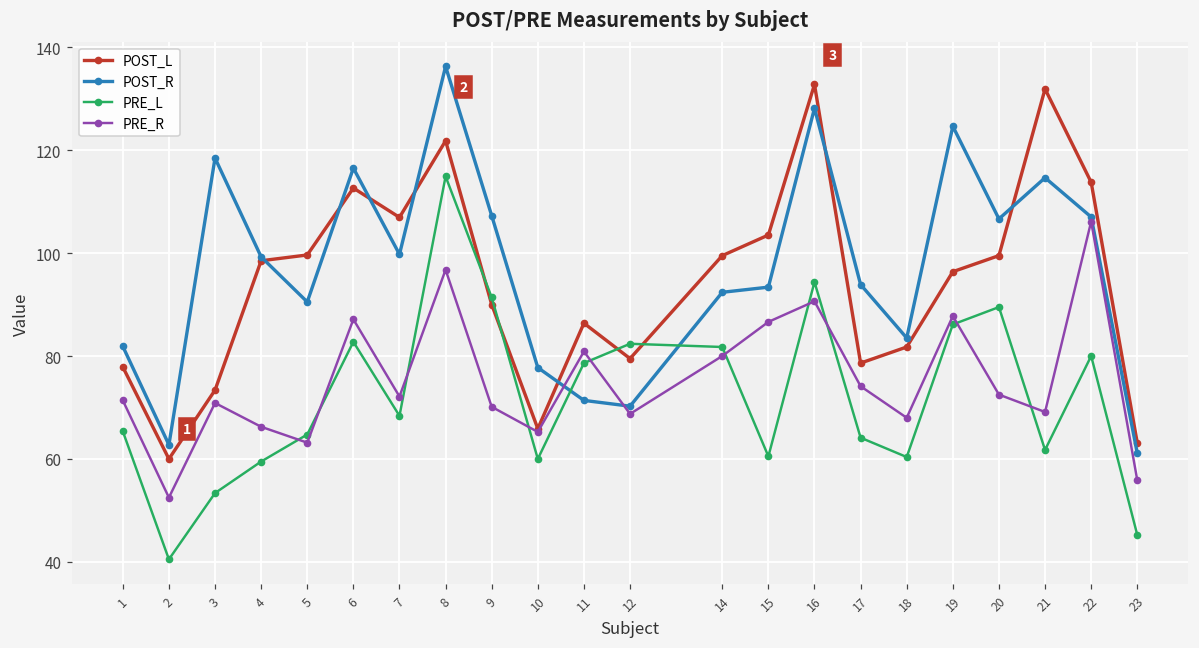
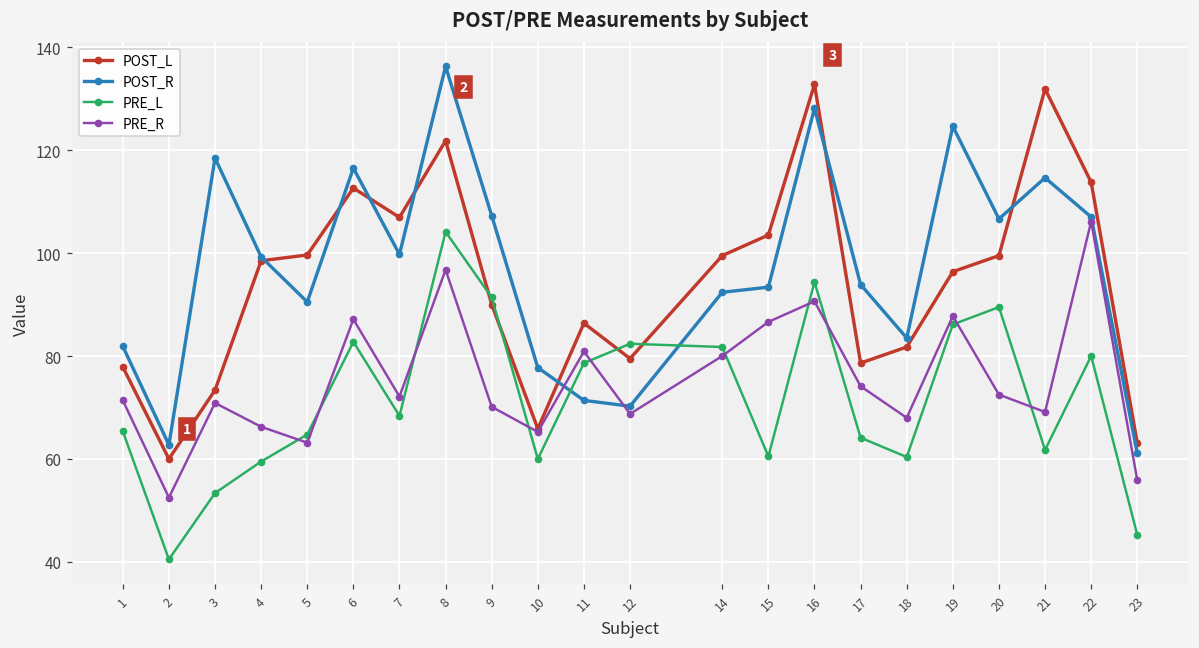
PRE_L, 8: 115 -> 104
